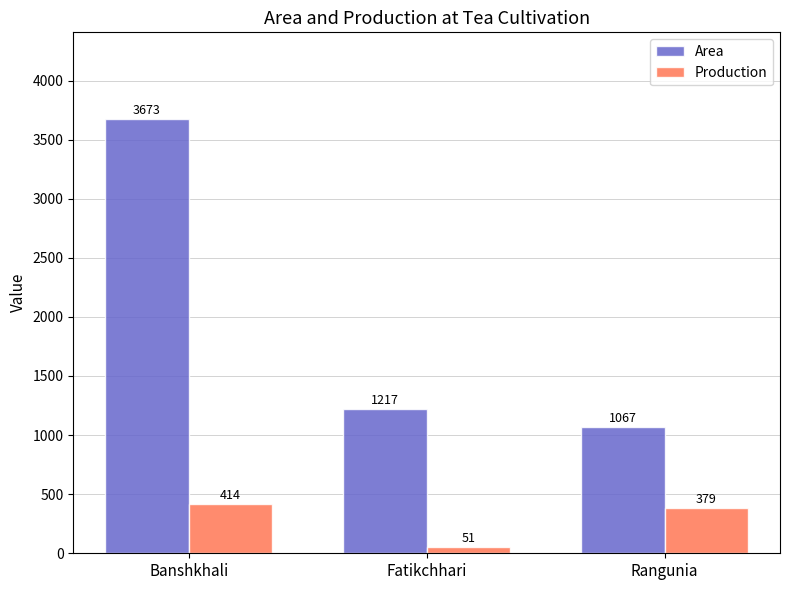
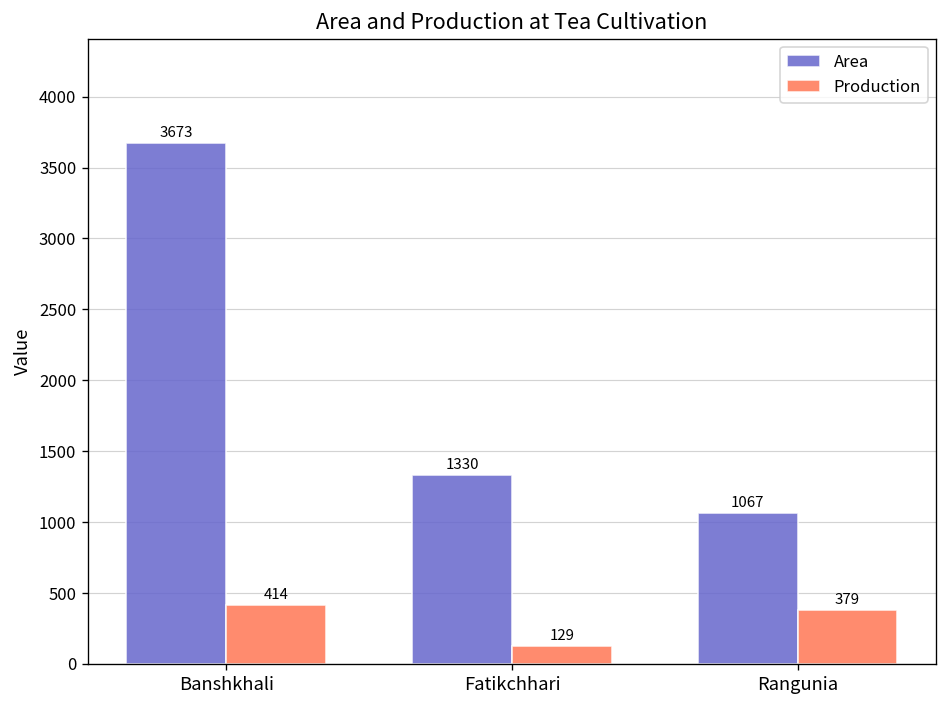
Area, Fatikchhari: 1217 -> 1330
Production, Fatikchhari: 51 -> 129
